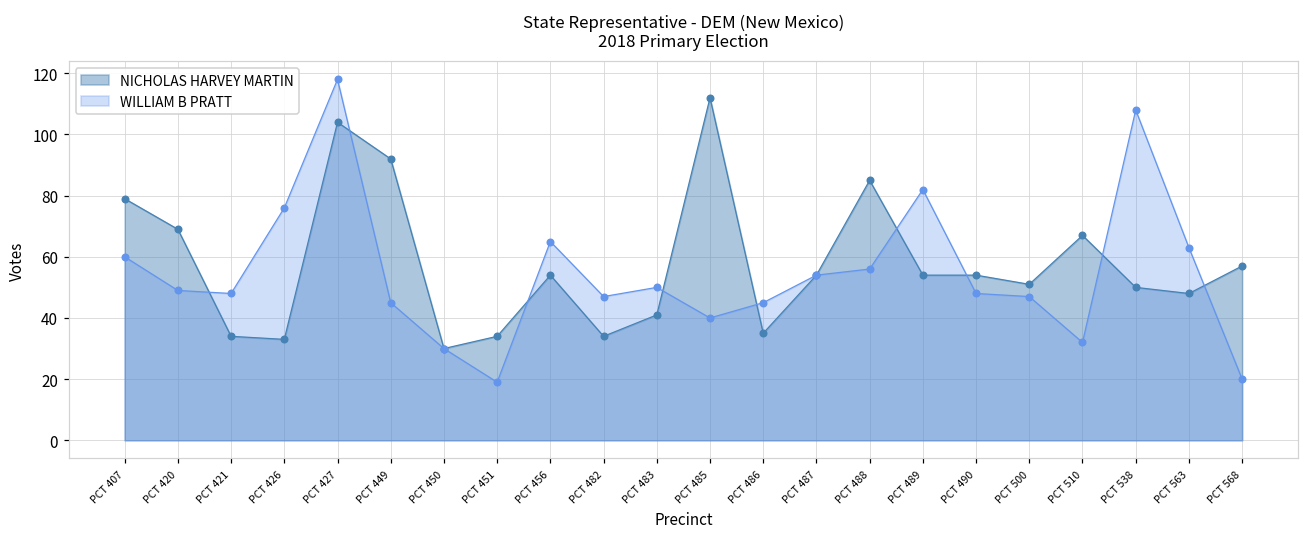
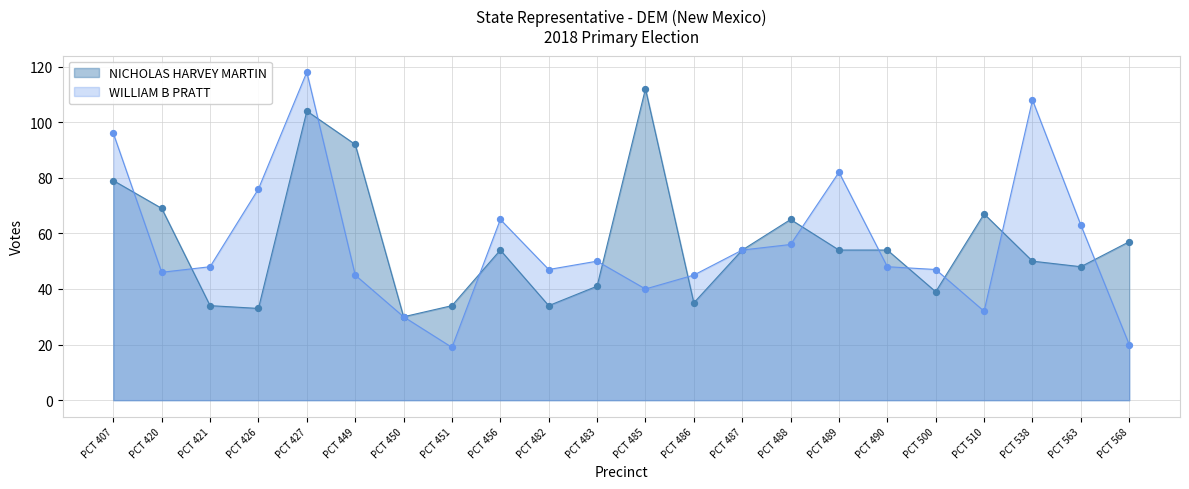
WILLIAM B PRATT, PCT 407: 60 -> 96
WILLIAM B PRATT, PCT 420: 49 -> 46
NICHOLAS HARVEY MARTIN, PCT 488: 85 -> 65
NICHOLAS HARVEY MARTIN, PCT 500: 51 -> 39
